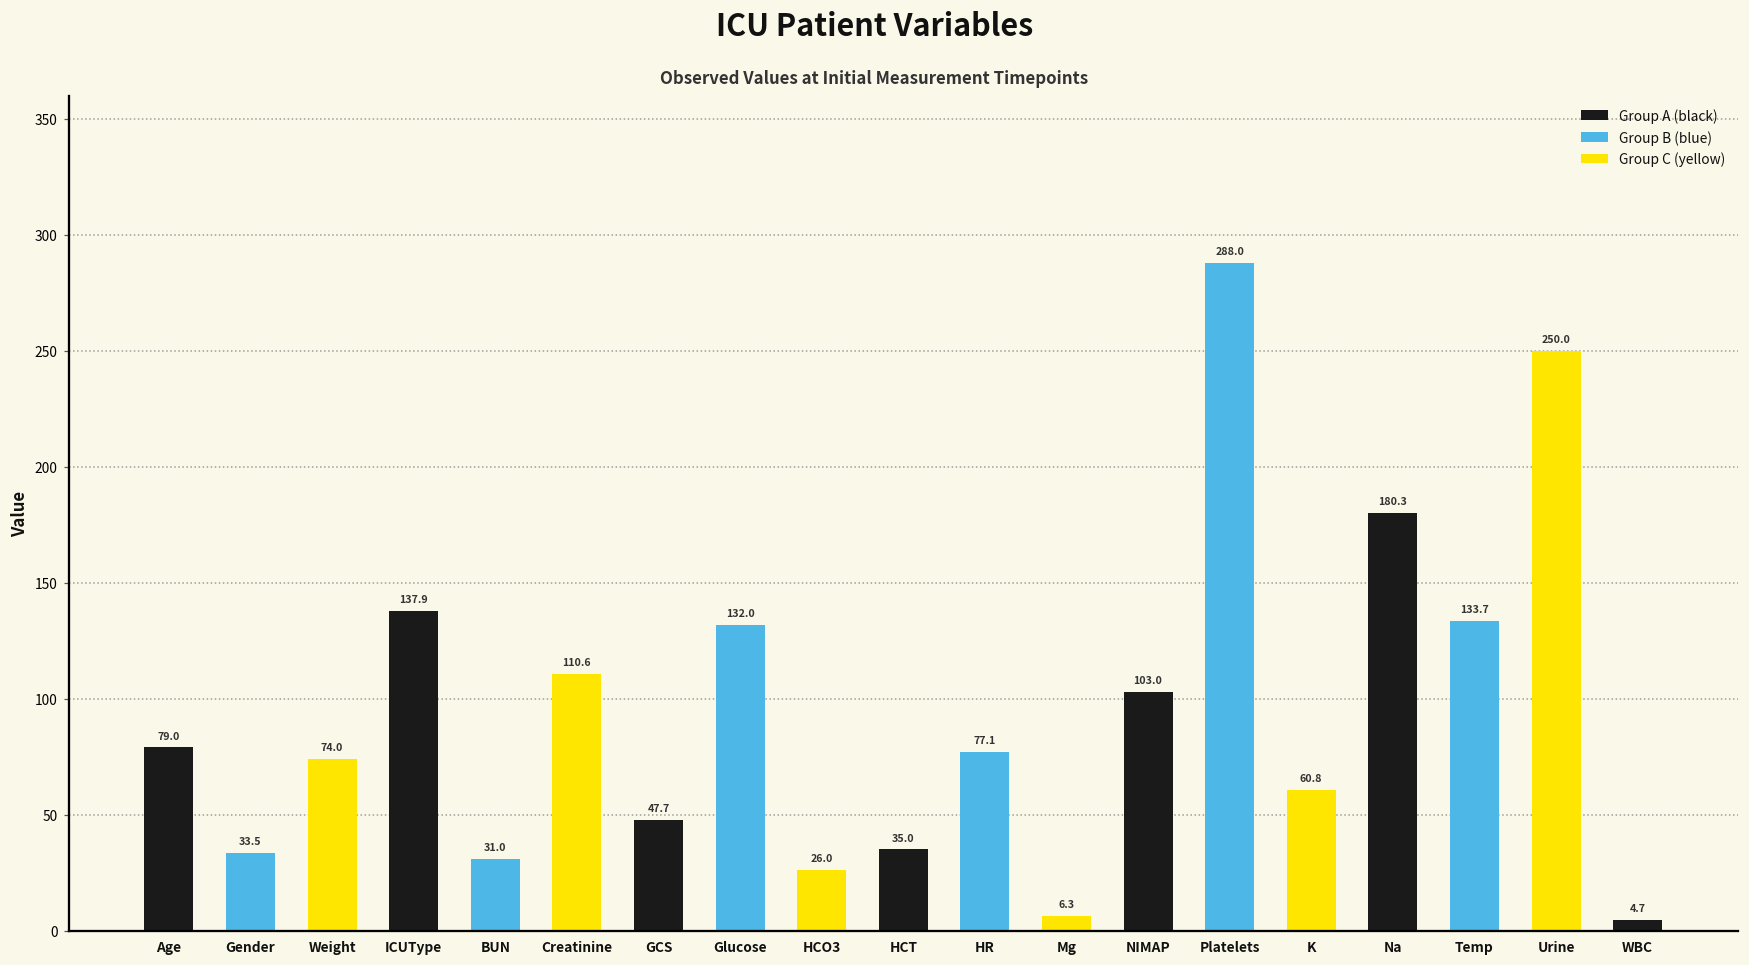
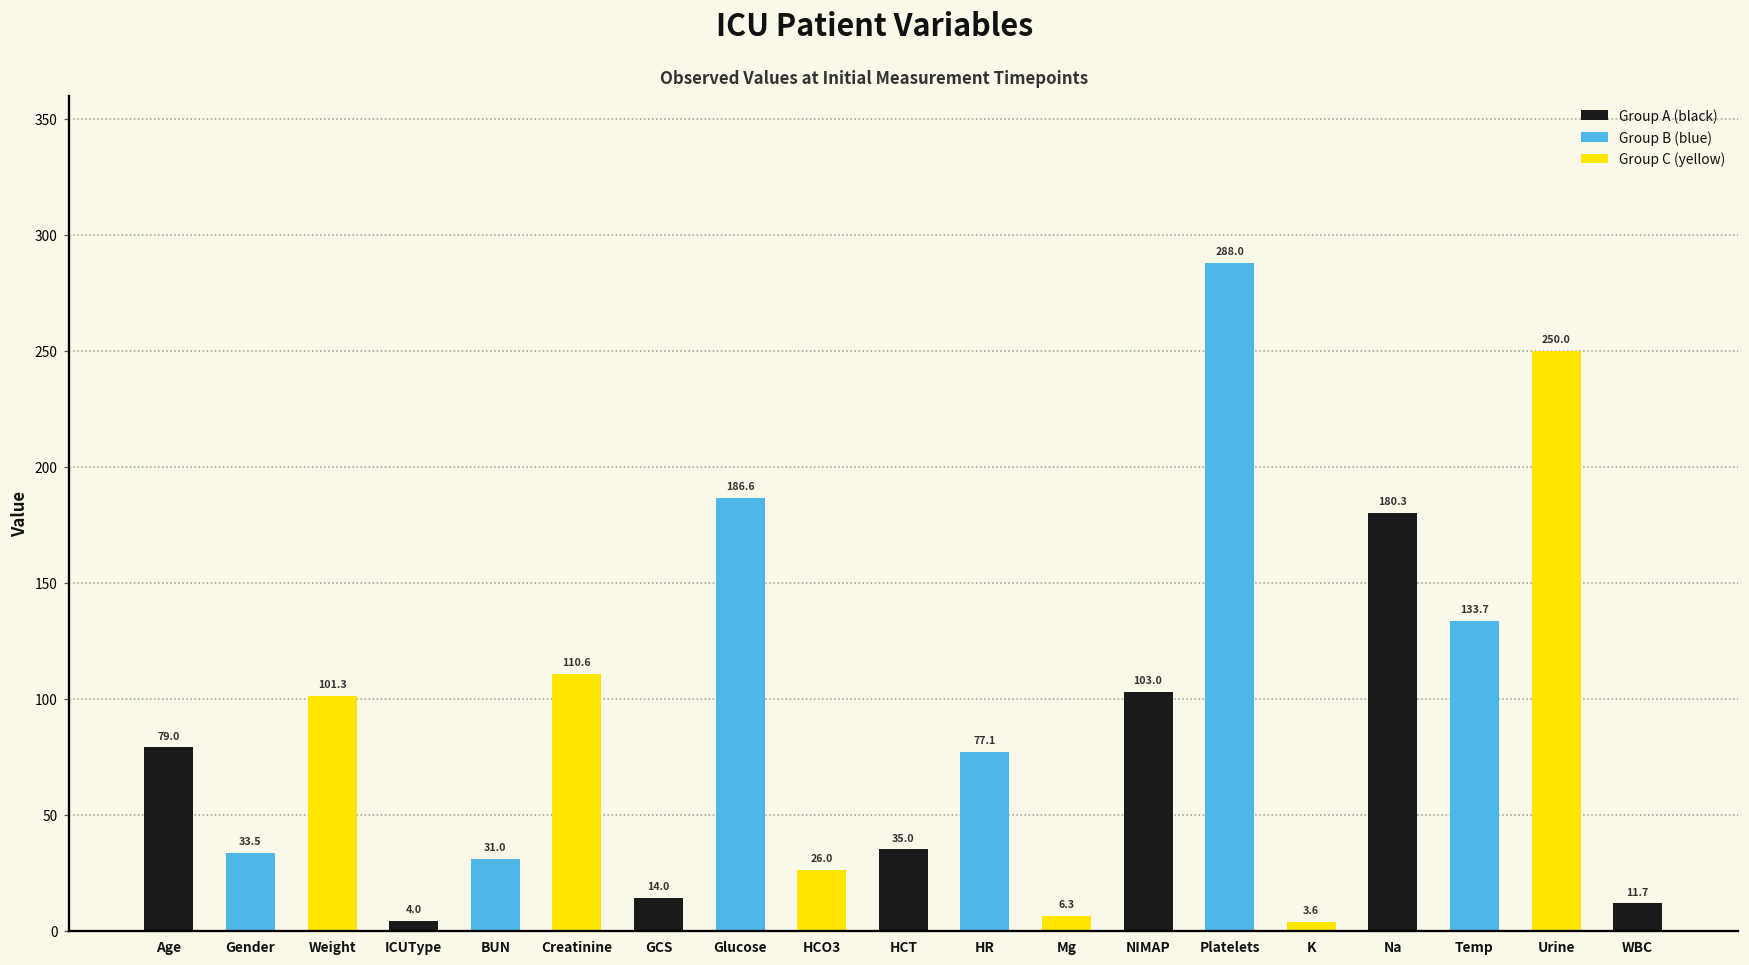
Weight: 74.0 -> 101.3
ICUType: 137.9 -> 4.0
GCS: 47.7 -> 14.0
Glucose: 132.0 -> 186.6
K: 60.8 -> 3.6
WBC: 4.7 -> 11.7
